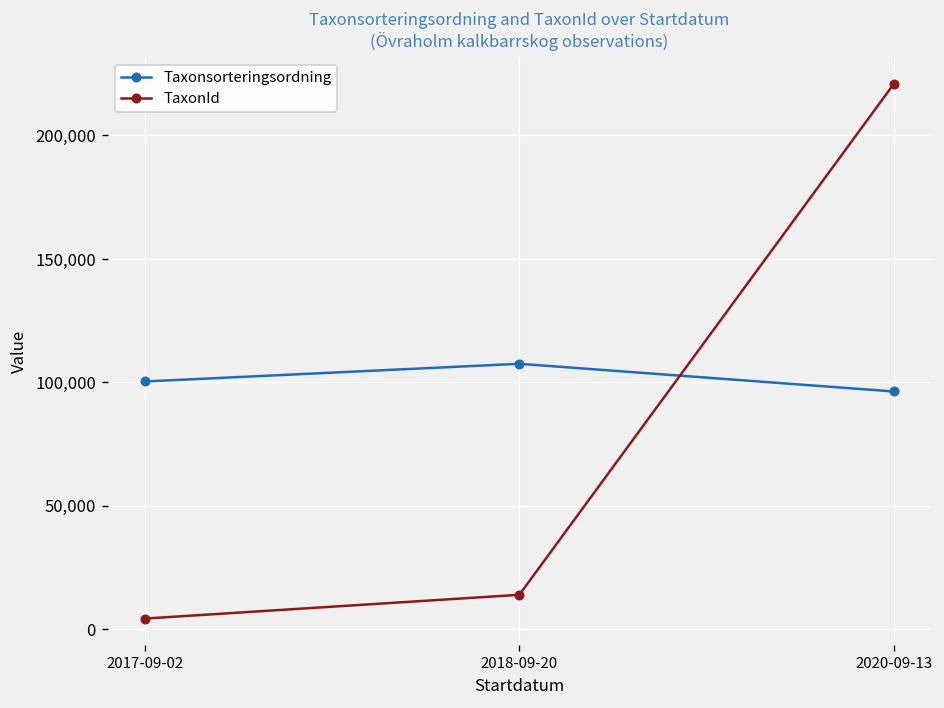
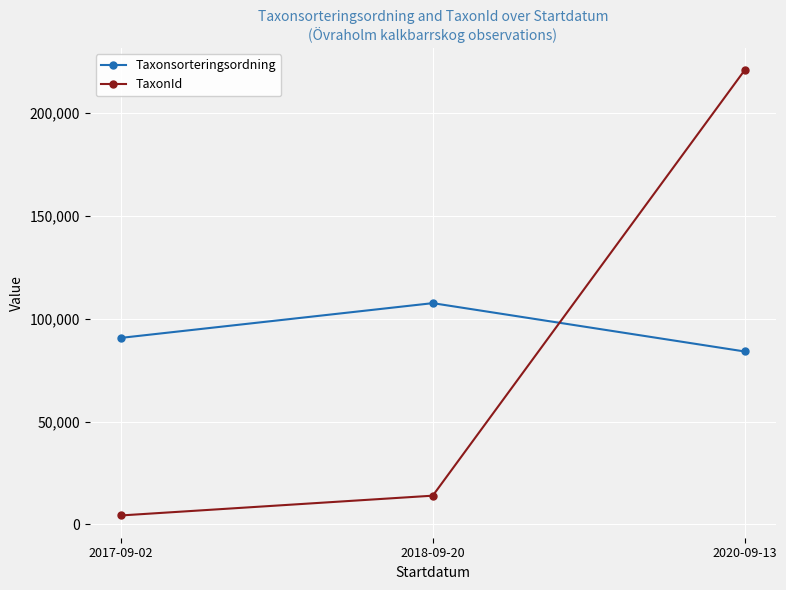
Taxonsorteringsordning, 2017-09-02: 100,000 -> 91,000
Taxonsorteringsordning, 2020-09-13: 96,000 -> 84,000
